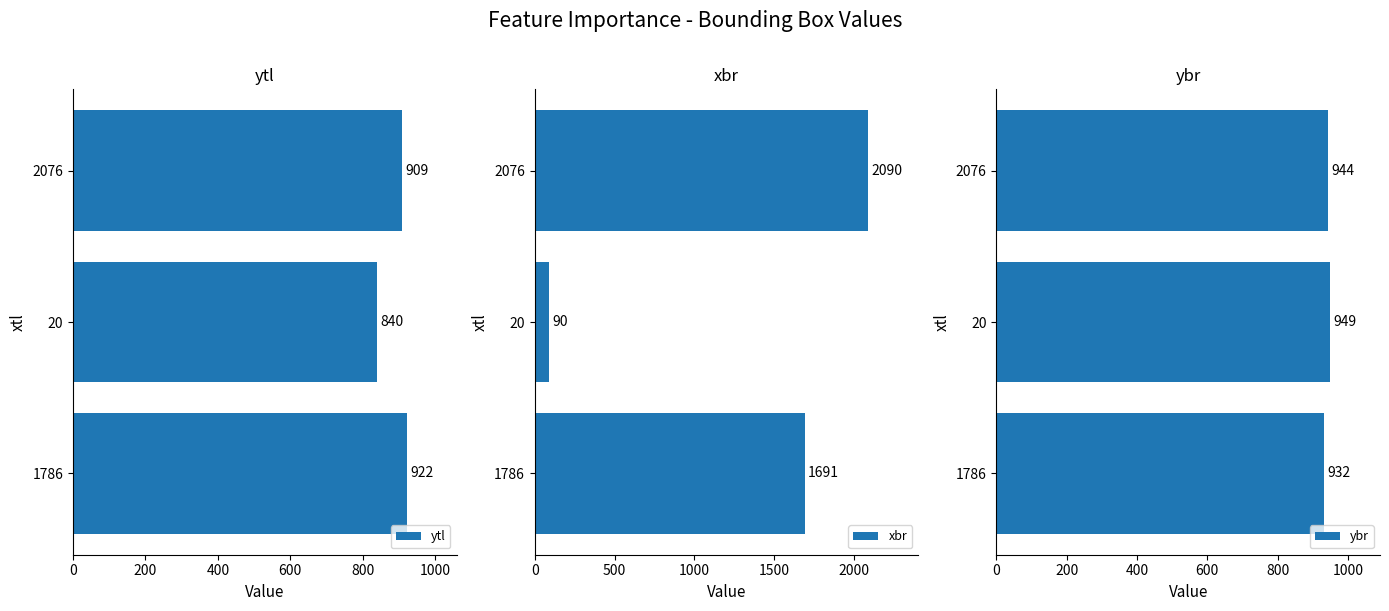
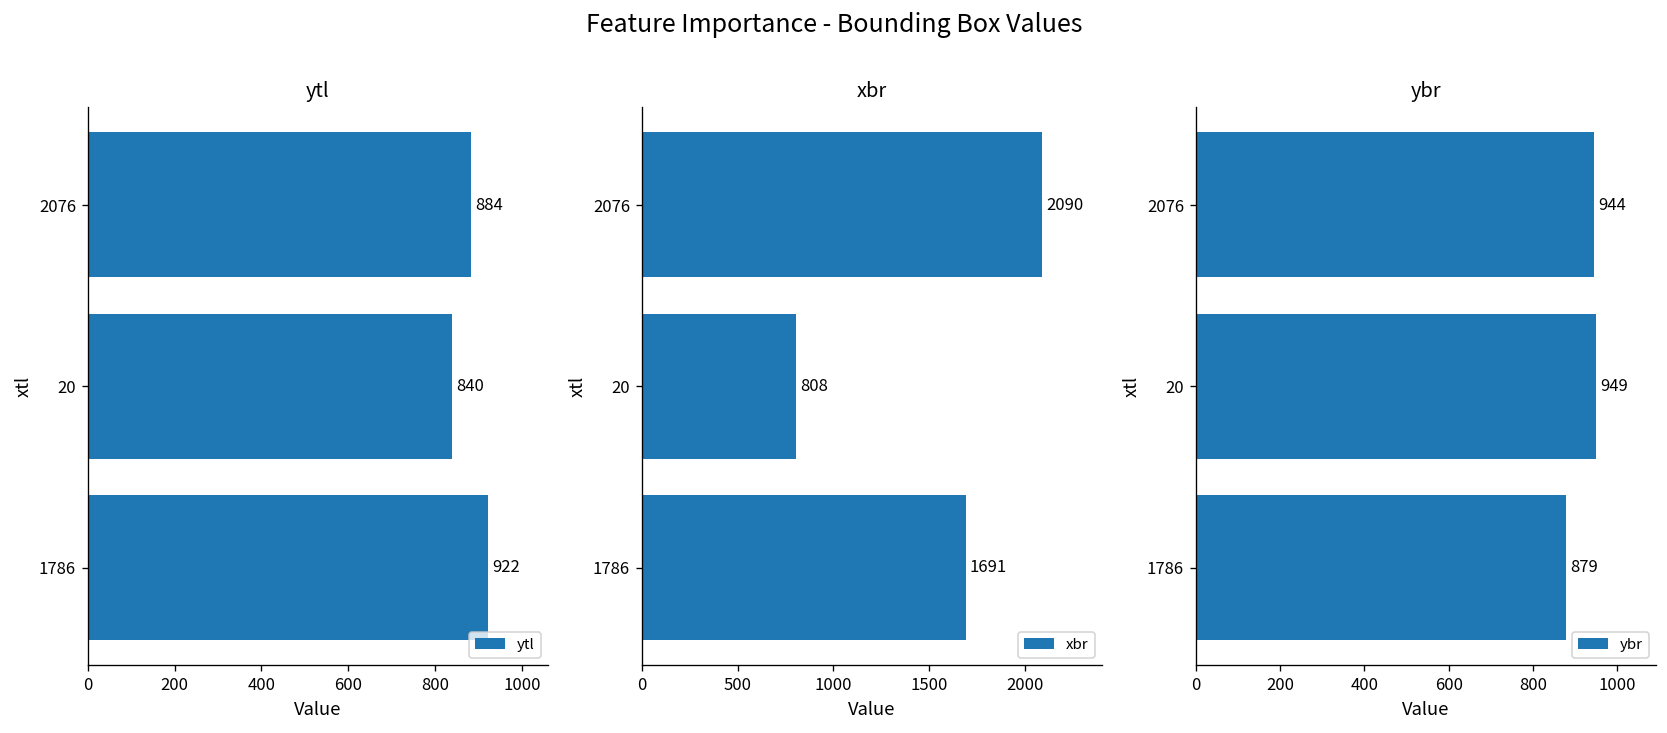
ytl, 2076: 909 -> 884
xbr, 20: 90 -> 808
ybr, 1786: 932 -> 879
